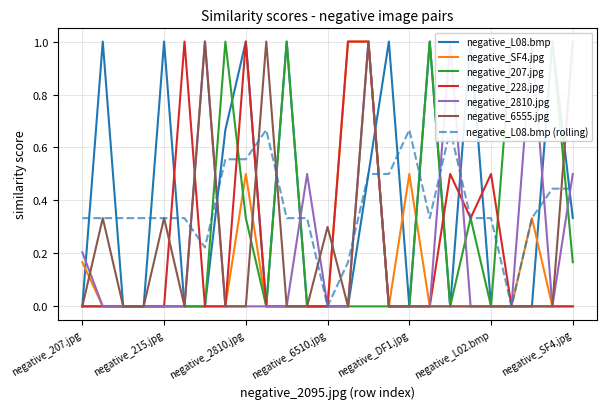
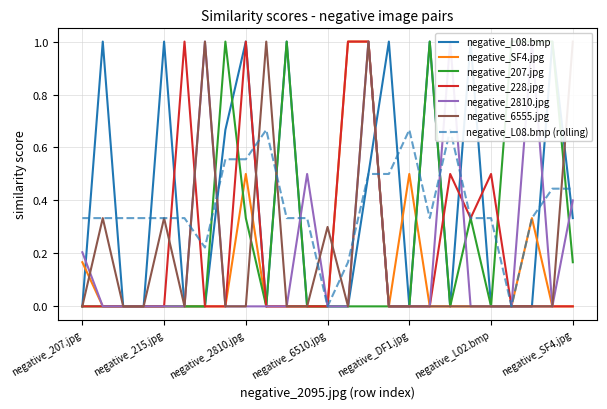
negative_2810.jpg, negative_SF4.jpg: 0.5 -> 0.4
